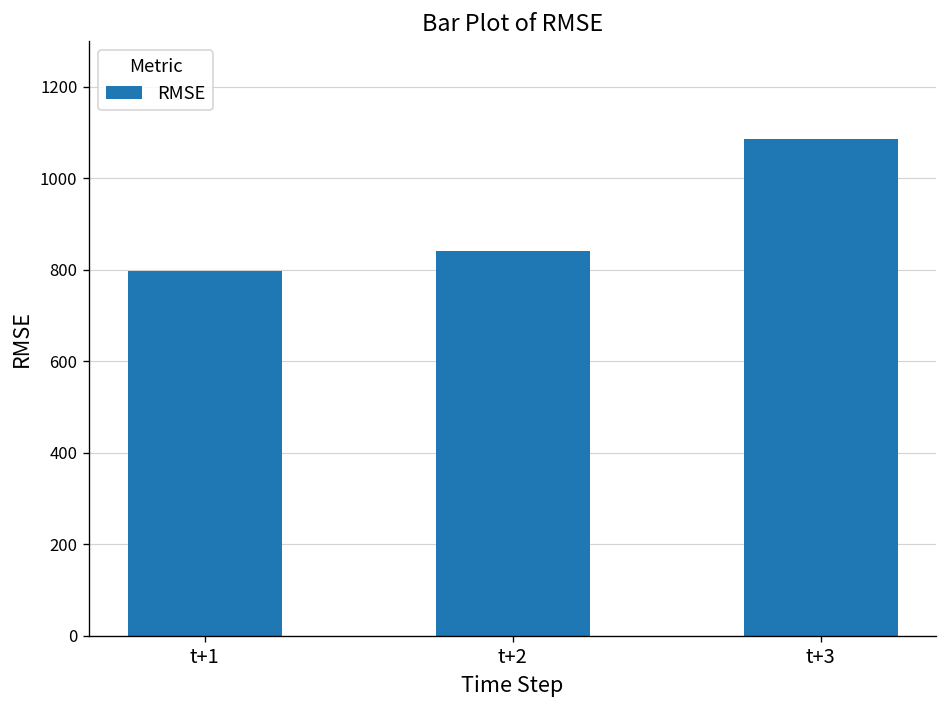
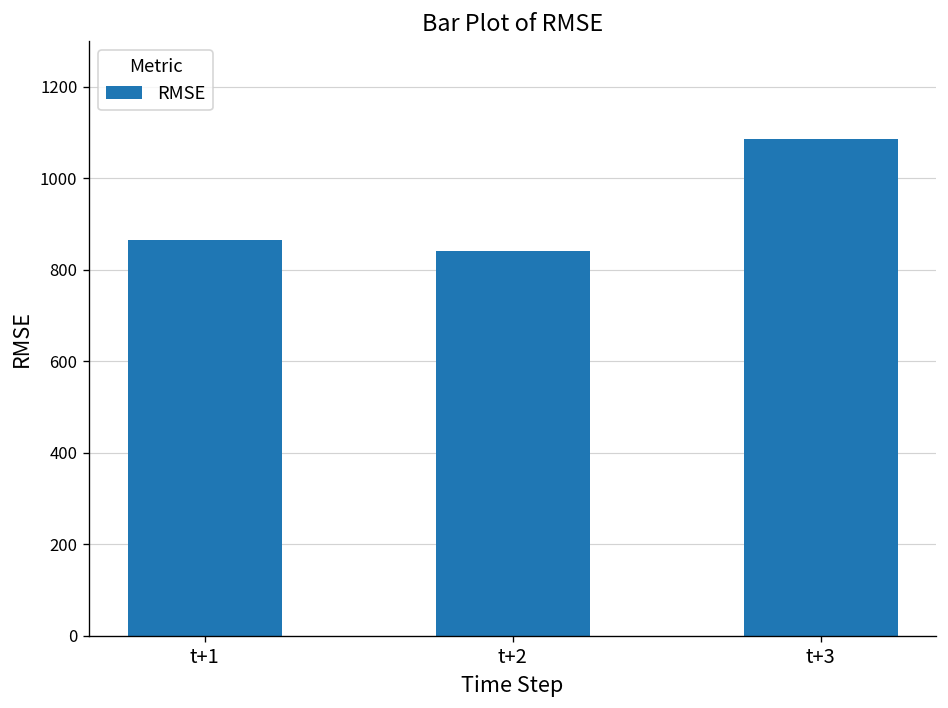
t+1: 800 -> 860
